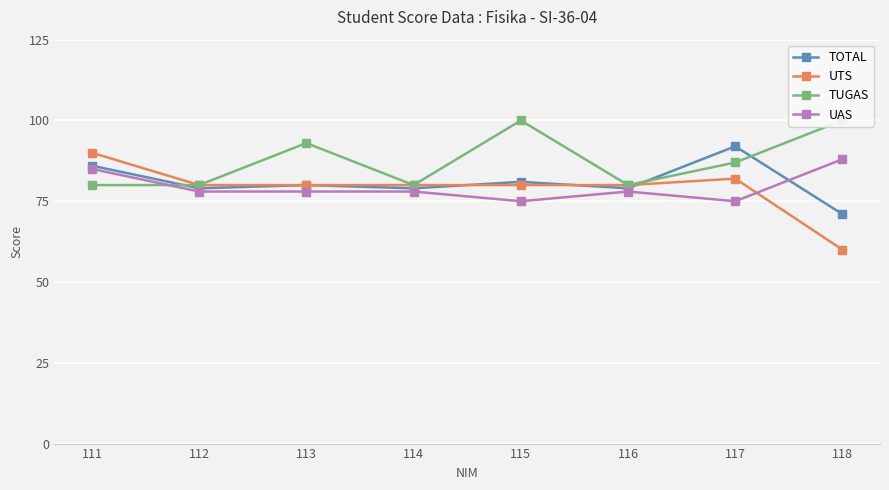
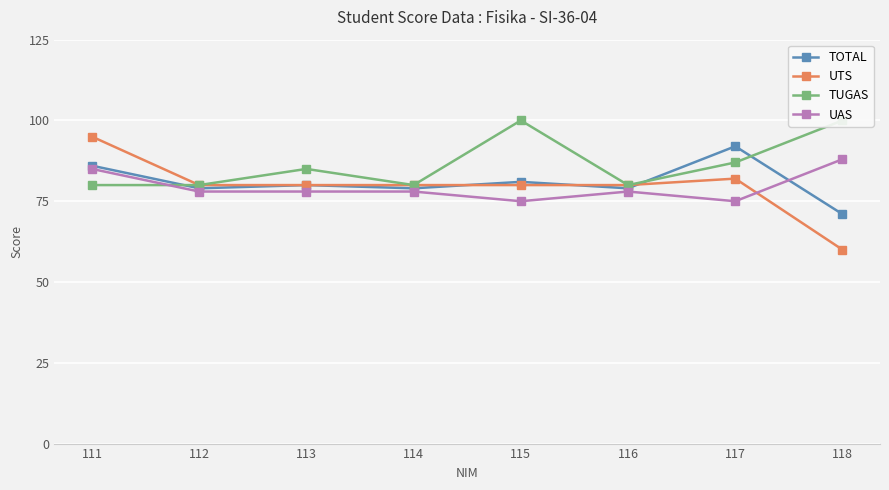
UTS, 111: 90 -> 95
TUGAS, 113: 93 -> 85
